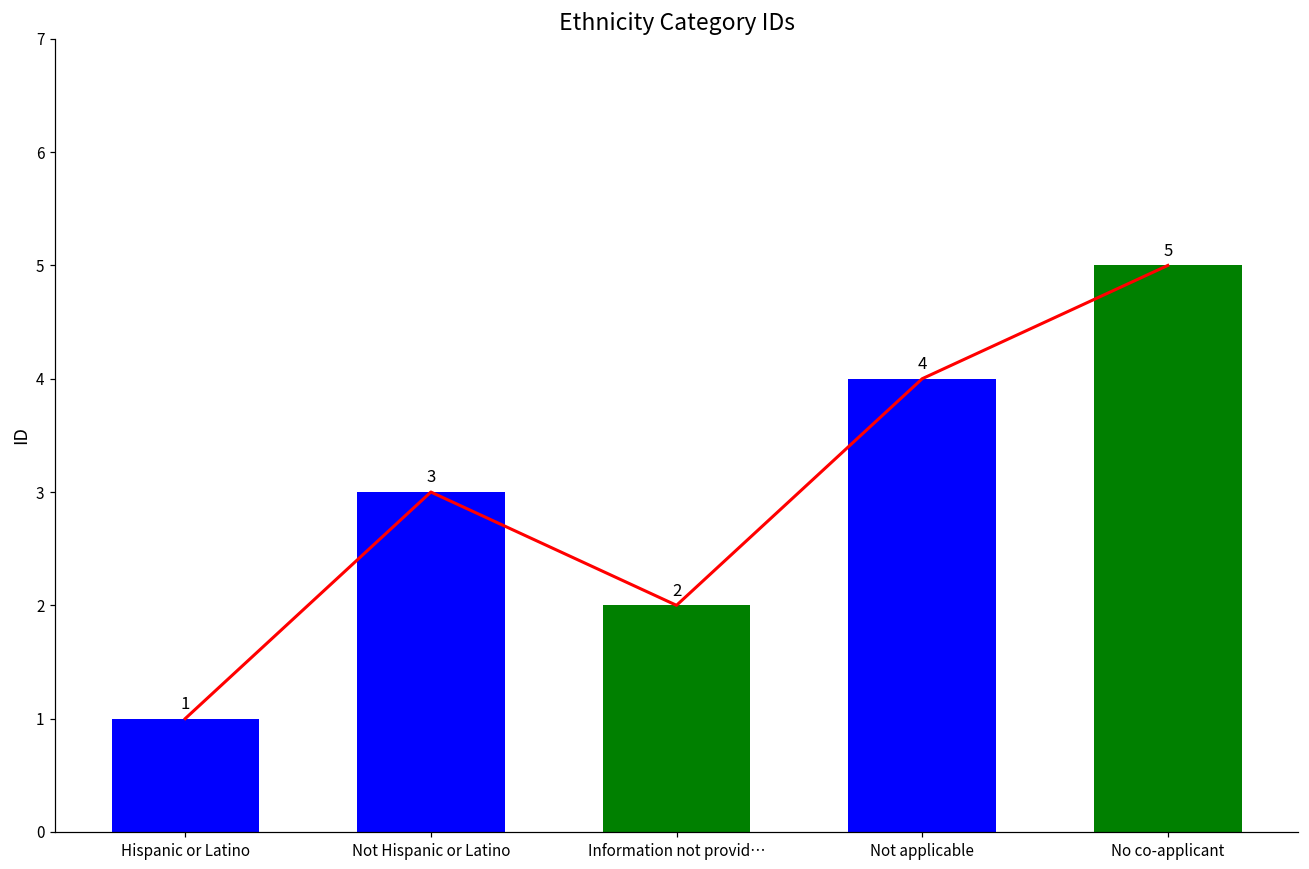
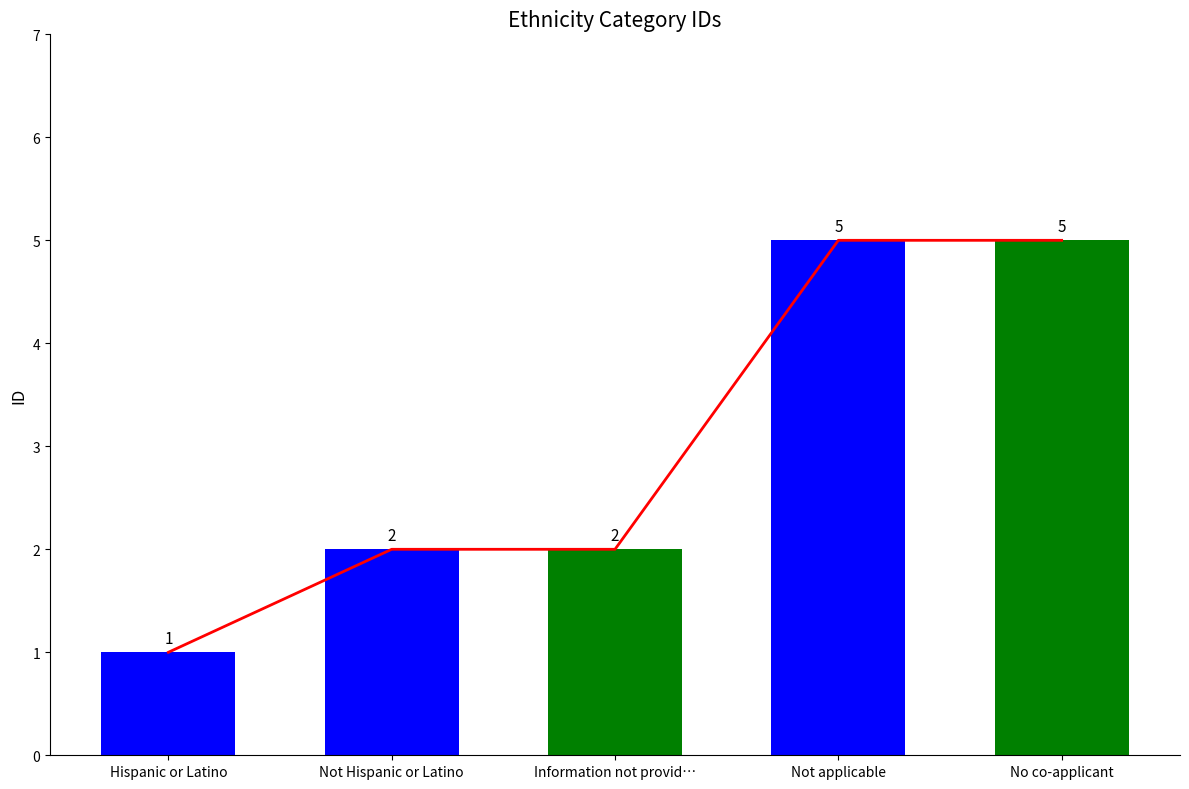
Not Hispanic or Latino: 3 -> 2
Not applicable: 4 -> 5
